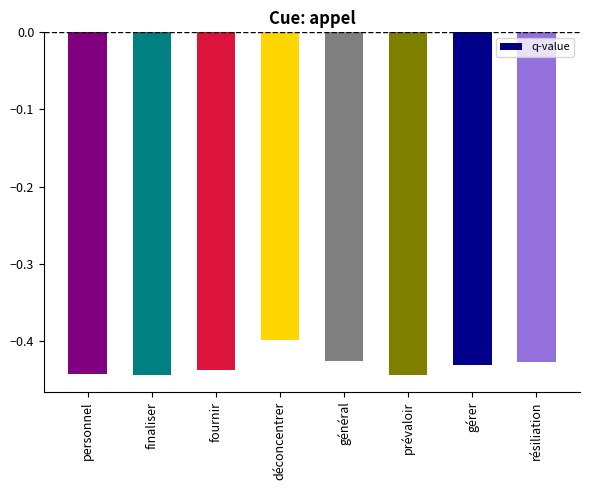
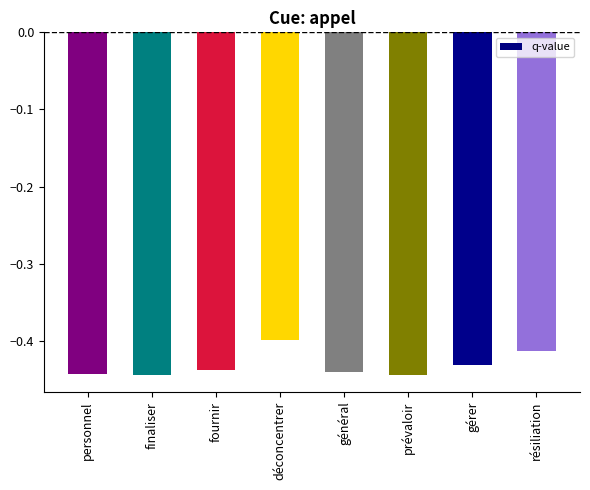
général: -0.43 -> -0.44
résiliation: -0.43 -> -0.41
